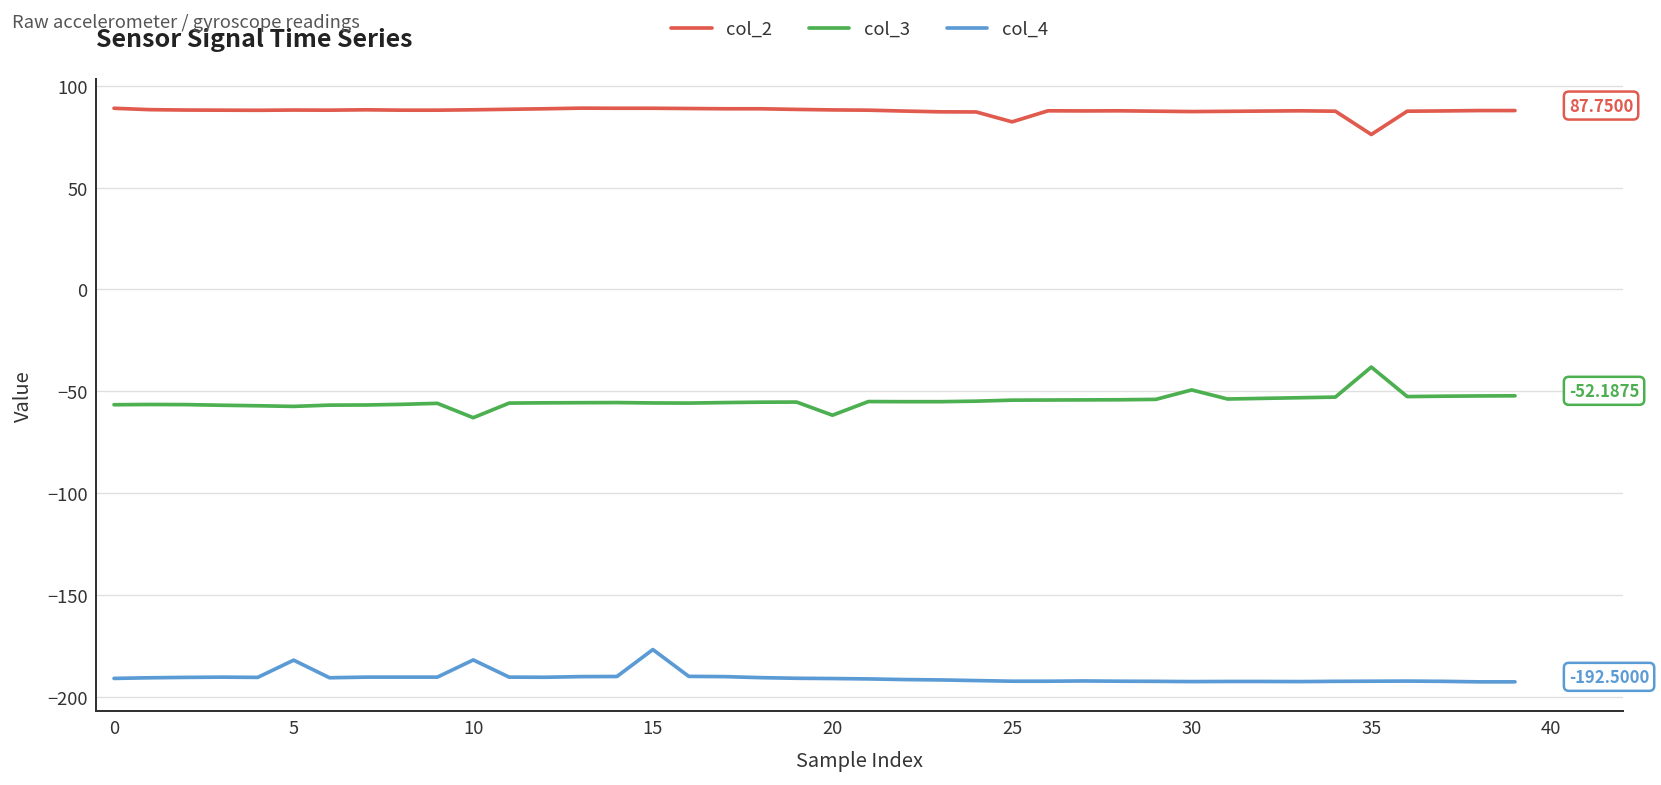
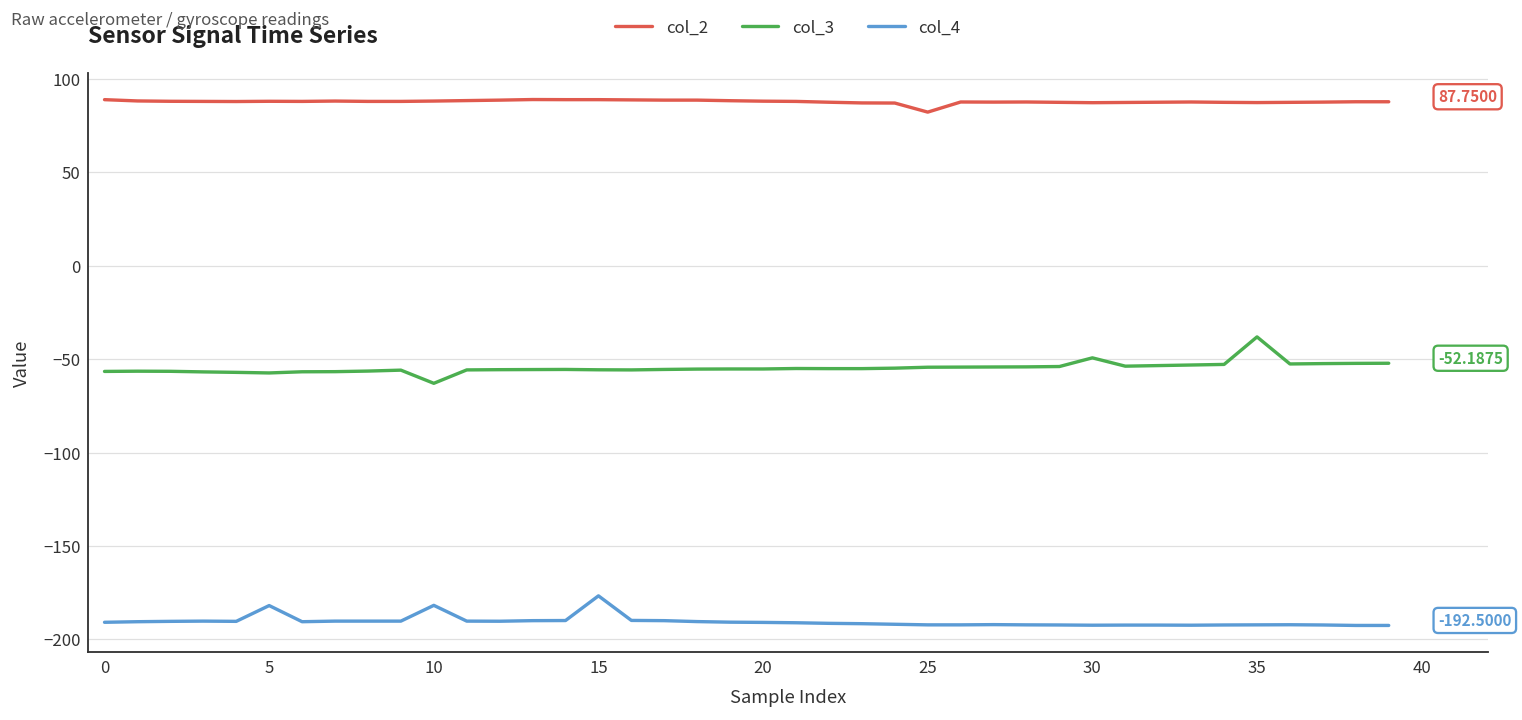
col_3, 20: -62 -> -55
col_2, 35: 76 -> 87
